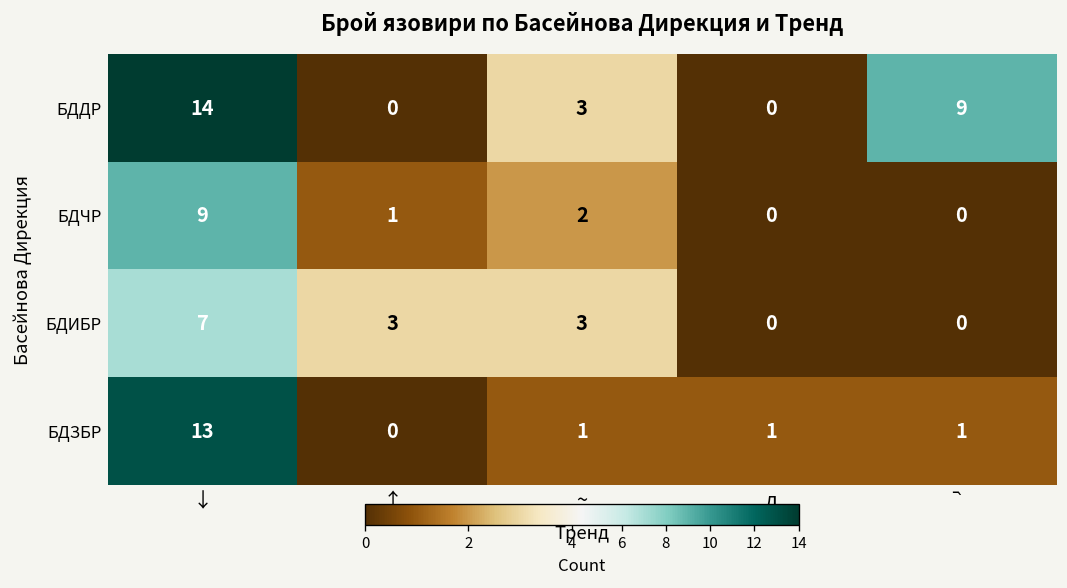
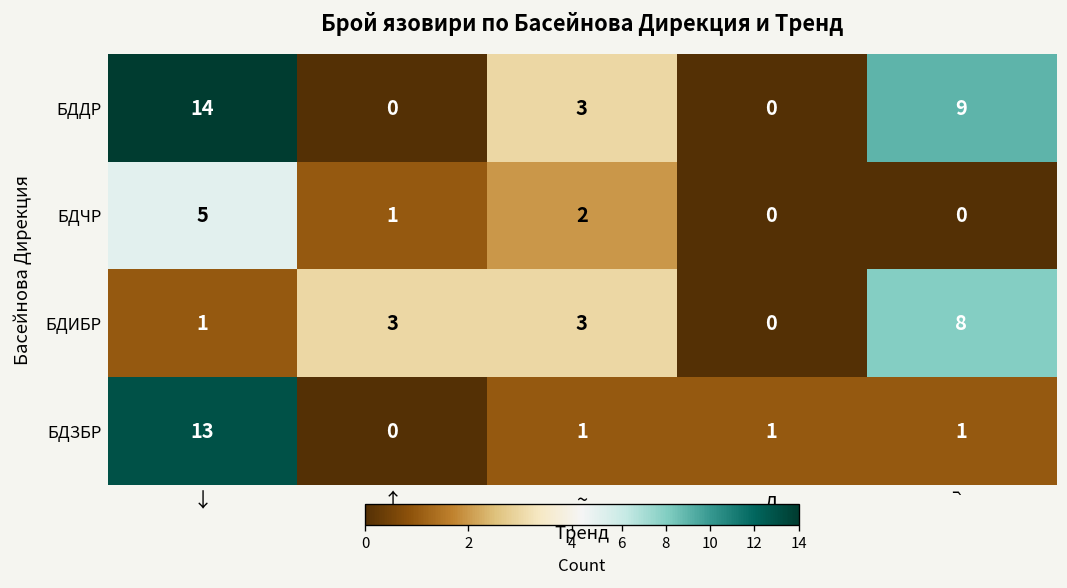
БДЧР, ↓: 9 -> 5
БДИБР, ↓: 7 -> 1
БДИБР, ᷆: 0 -> 8
